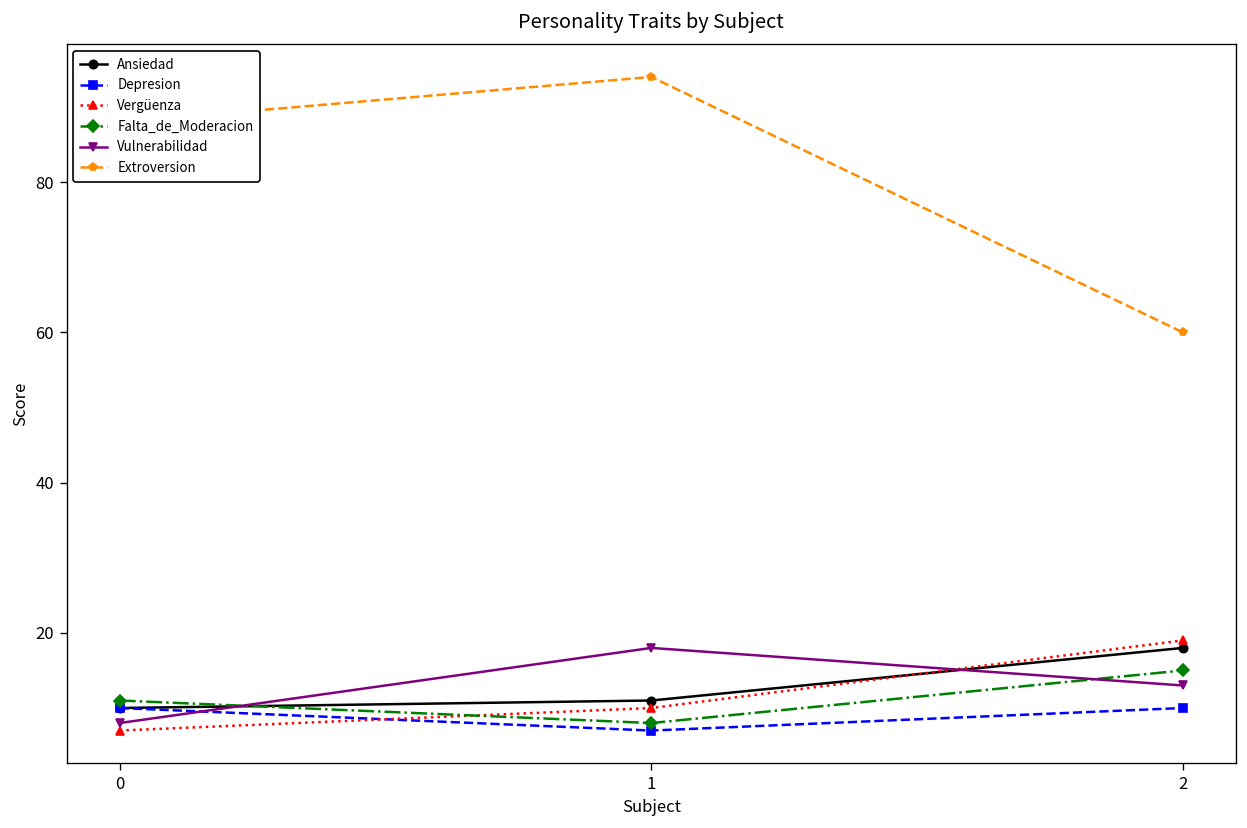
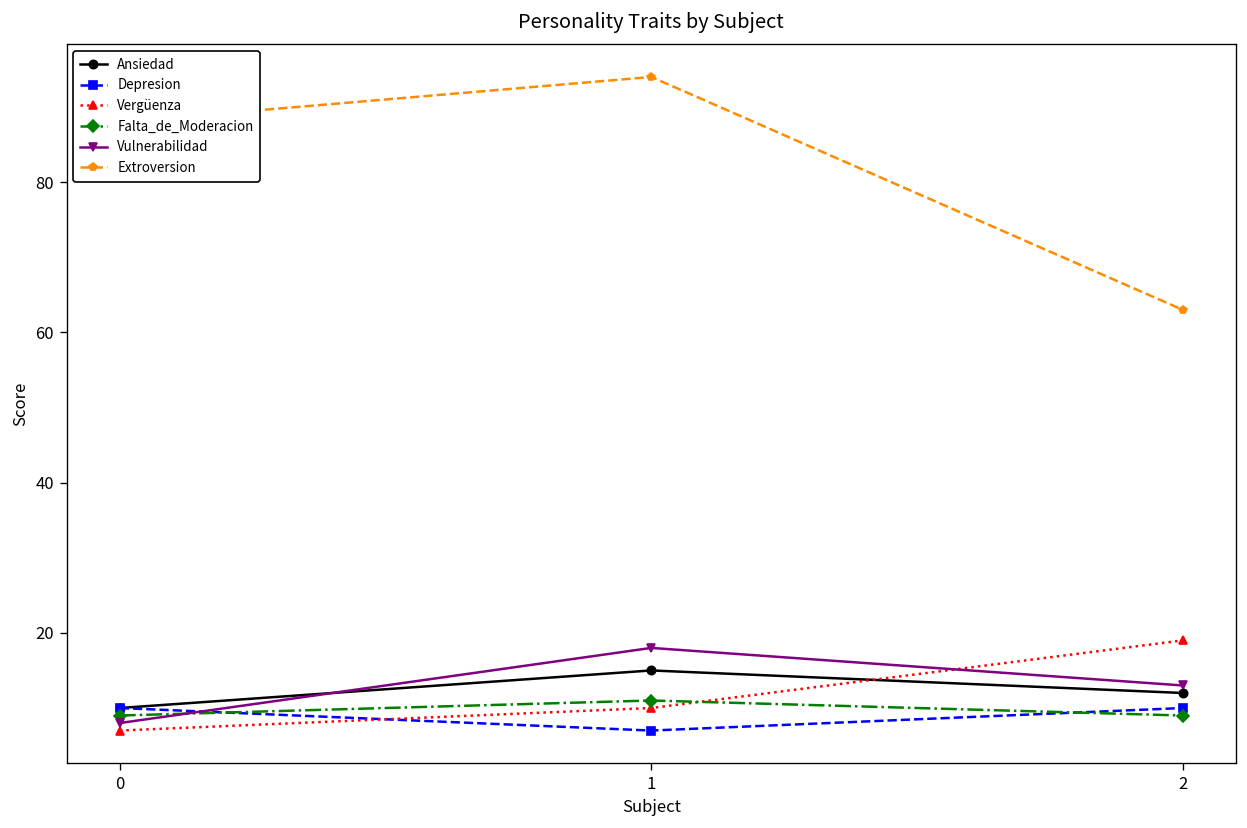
Falta_de_Moderacion, 0: 11 -> 9
Ansiedad, 1: 11 -> 15
Falta_de_Moderacion, 1: 8 -> 11
Ansiedad, 2: 18 -> 12
Falta_de_Moderacion, 2: 15 -> 9
Extroversion, 2: 60 -> 63
